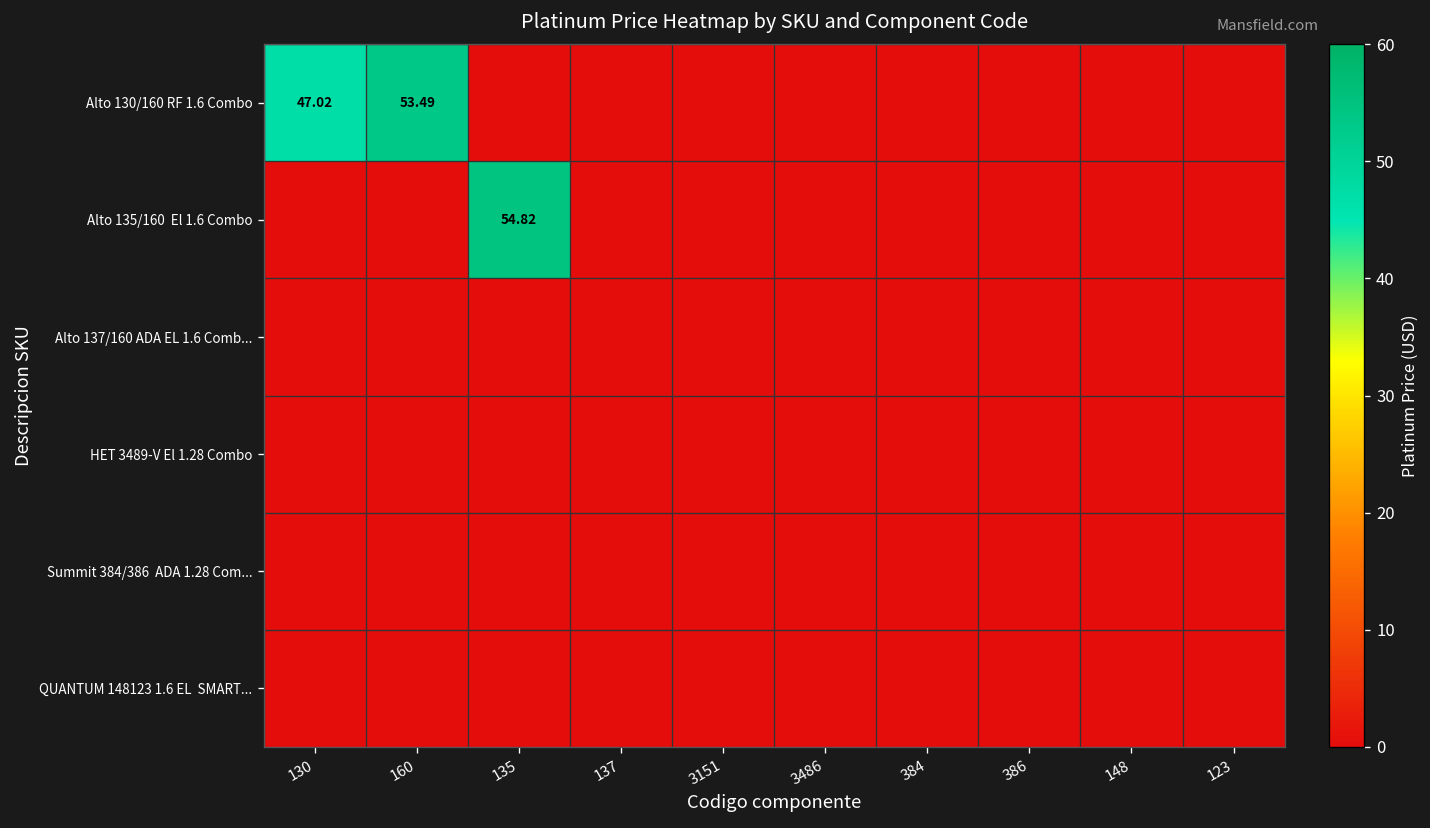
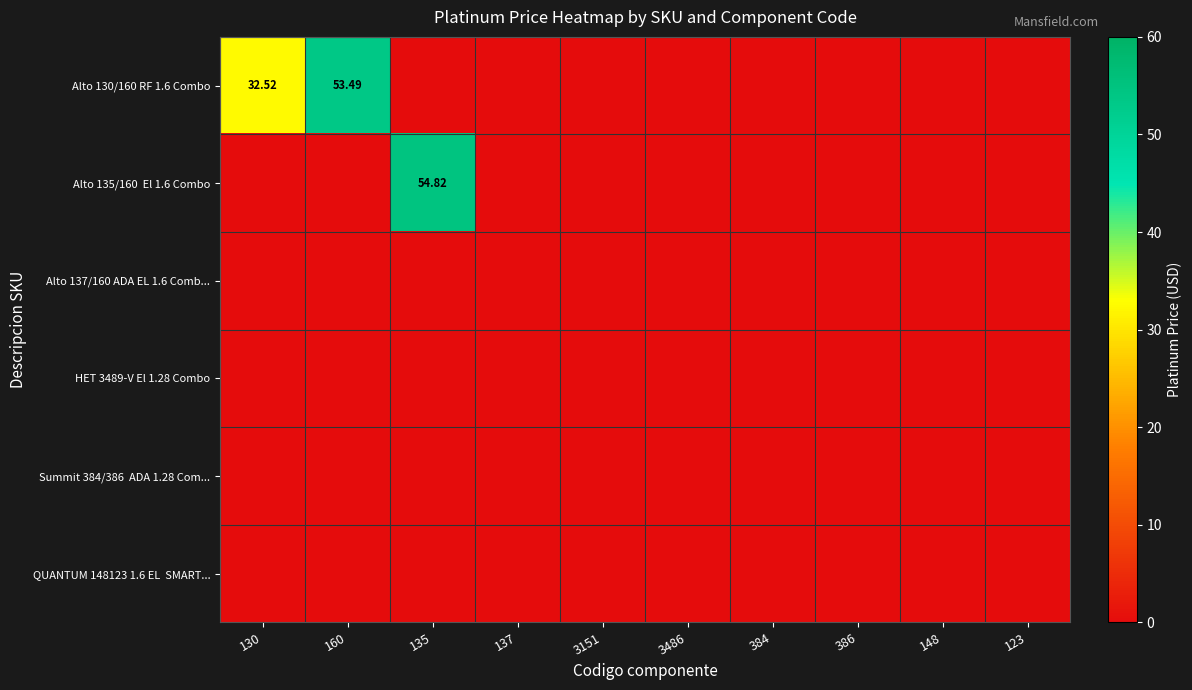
Alto 130/160 RF 1.6 Combo, 130: 47.02 -> 32.52
